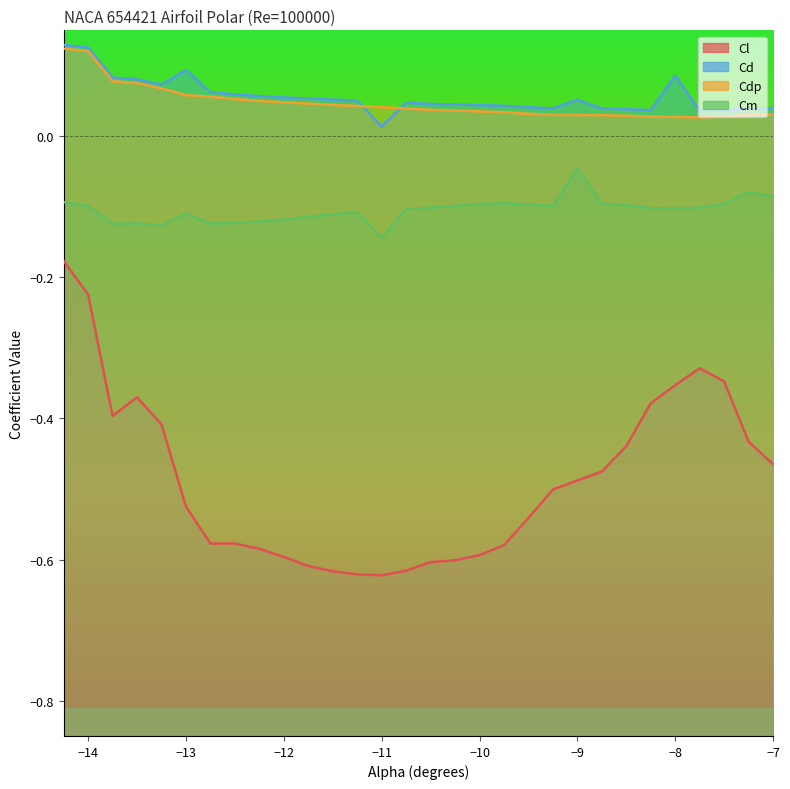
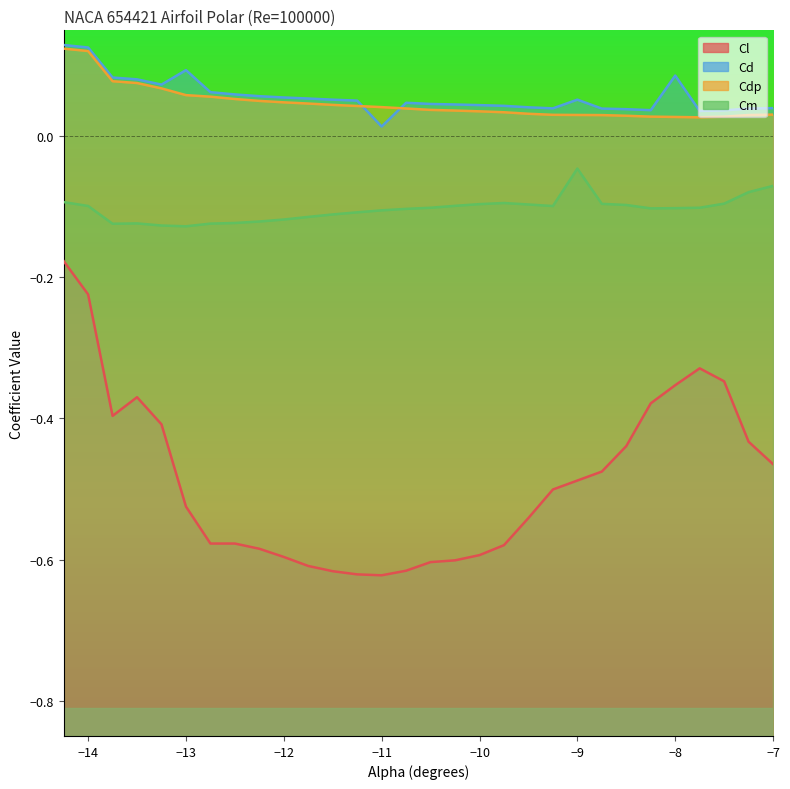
Cm, −13: -0.11 -> -0.13
Cm, −11: -0.14 -> -0.11
Cm, −7: -0.09 -> -0.07
